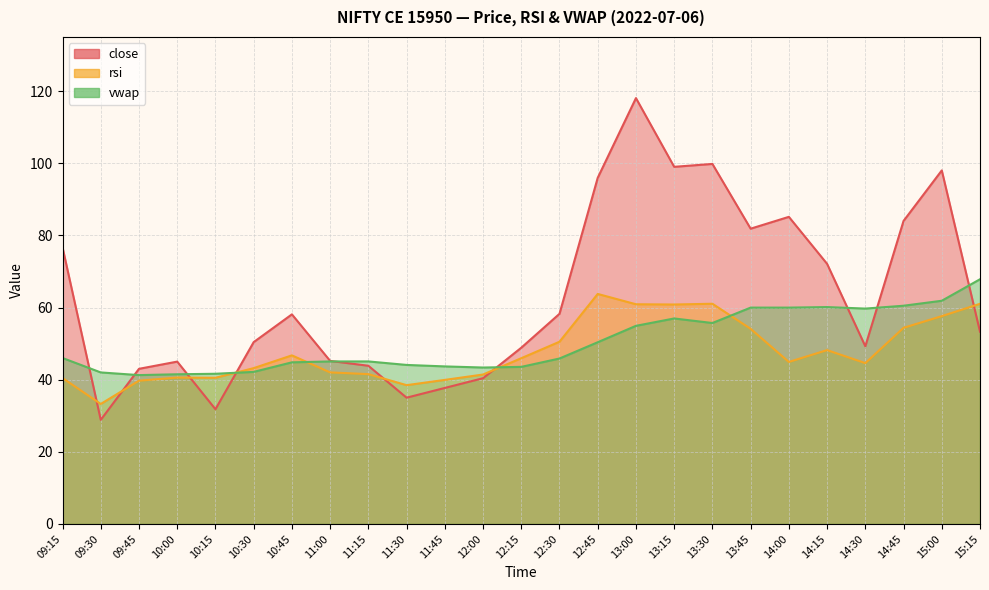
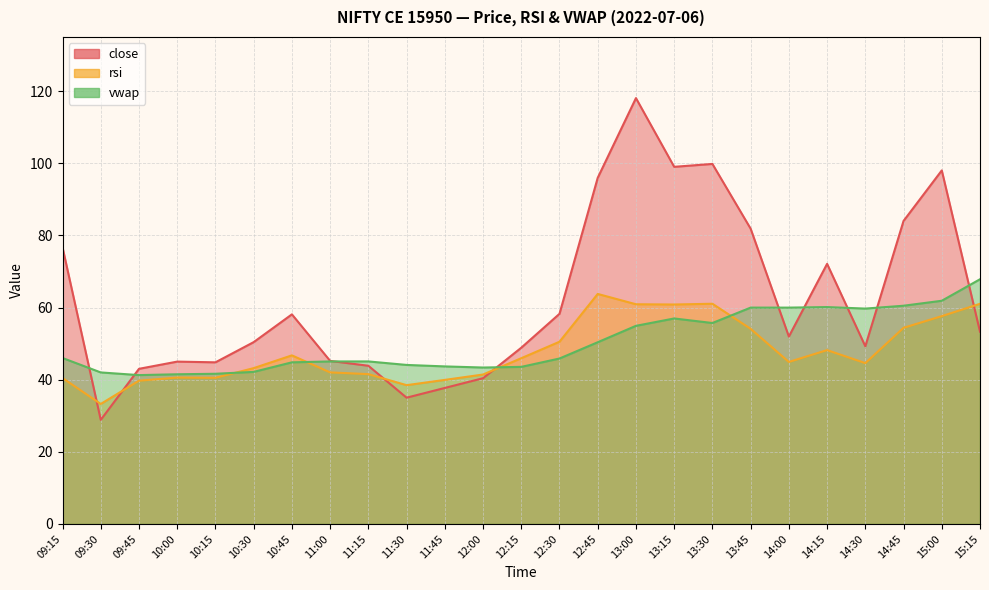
close, 10:15: 32 -> 45
close, 14:00: 85 -> 52
